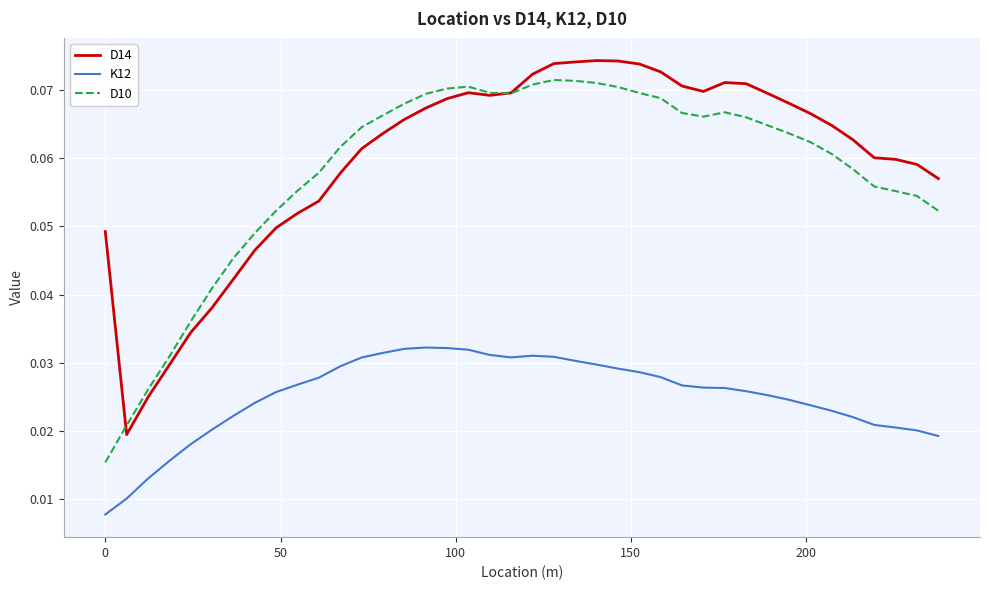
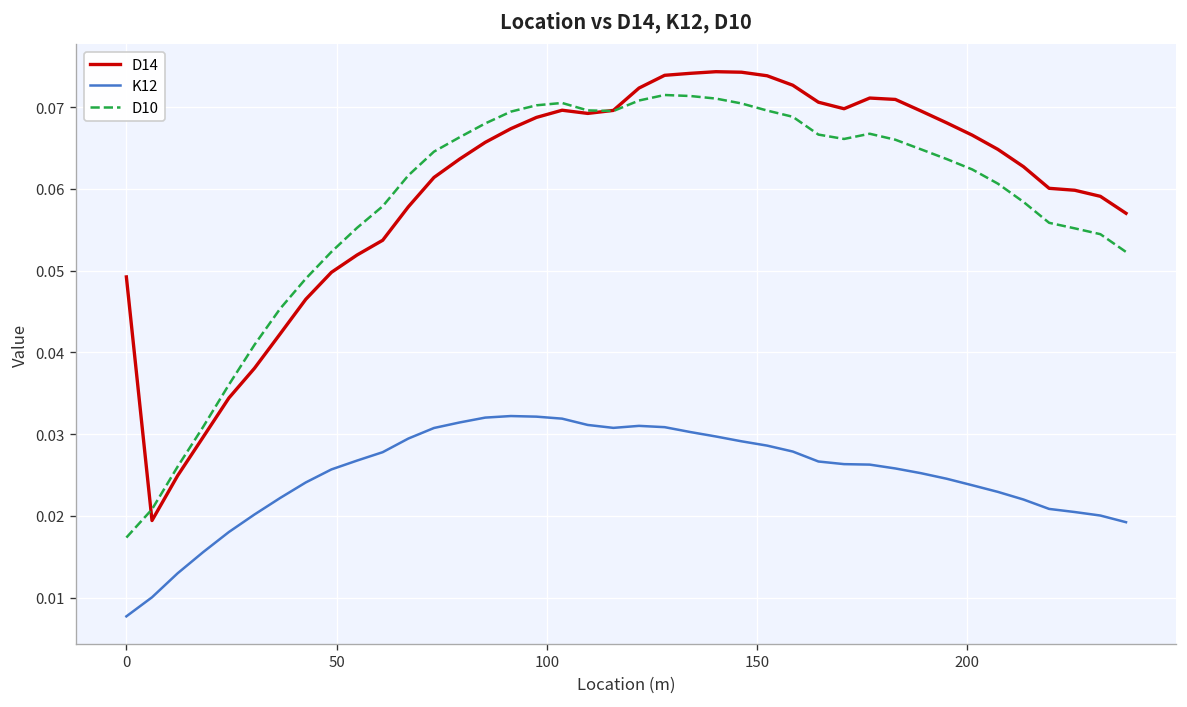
D10, 0: 0.015 -> 0.017
